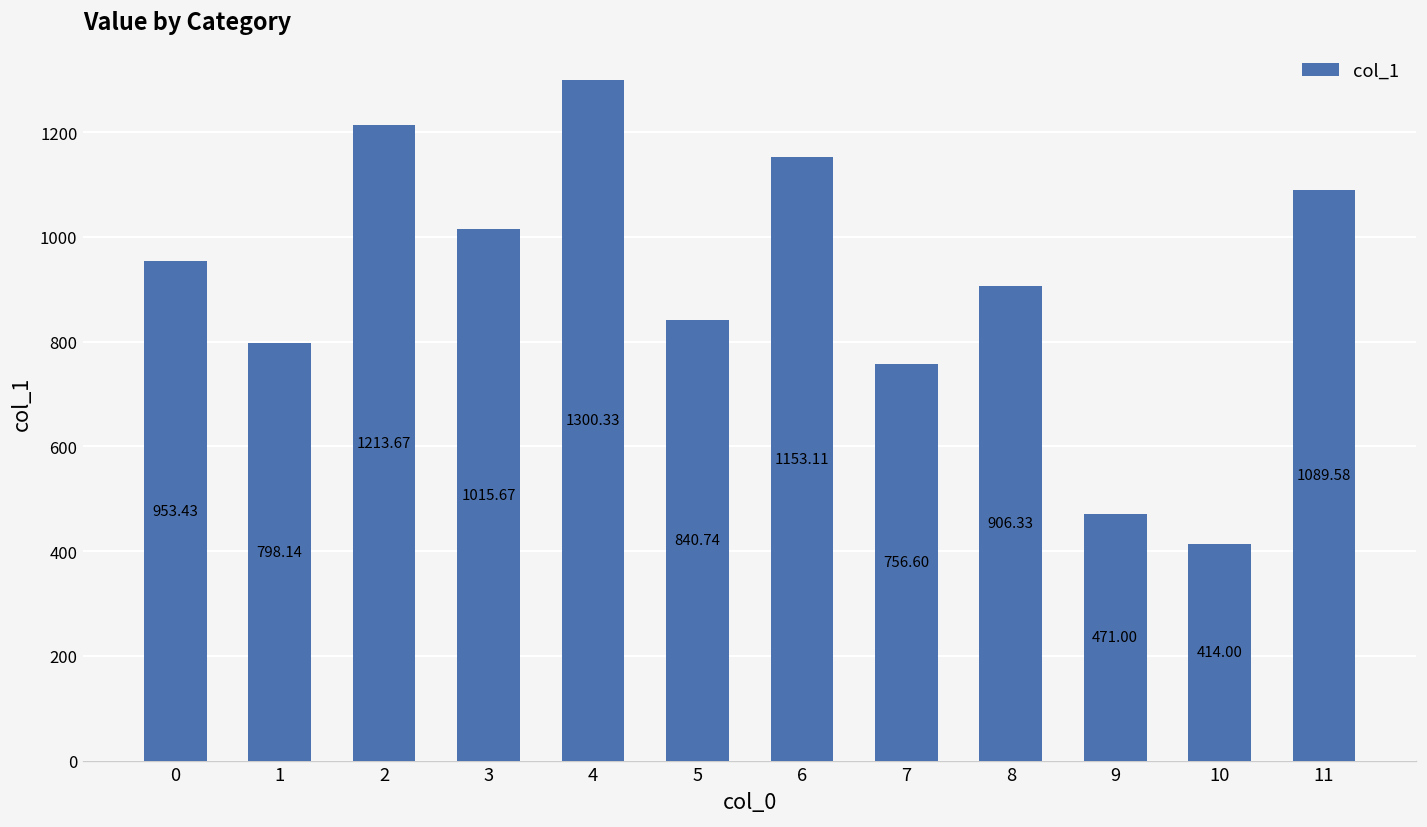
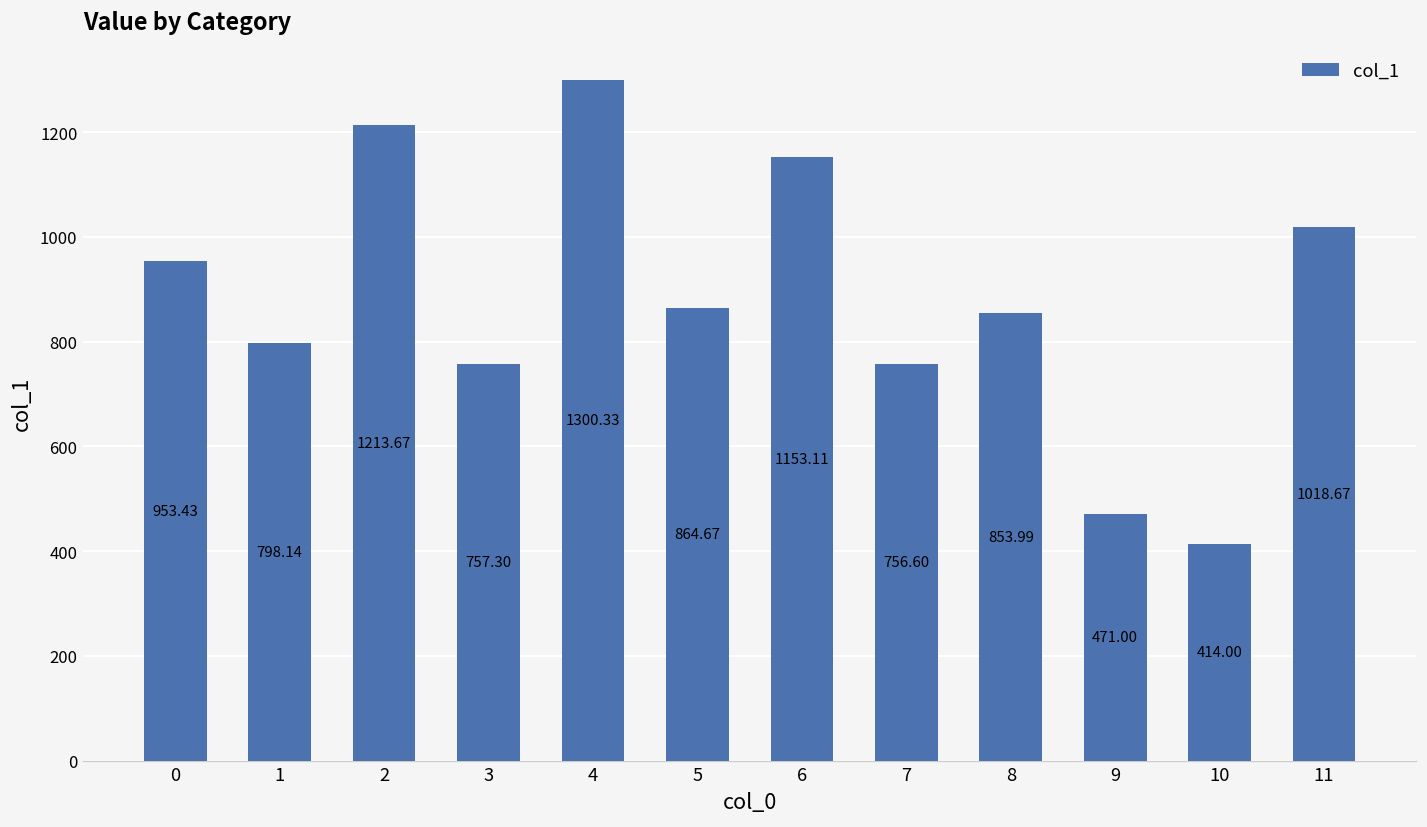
3: 1015.67 -> 757.30
5: 840.74 -> 864.67
8: 906.33 -> 853.99
11: 1089.58 -> 1018.67
